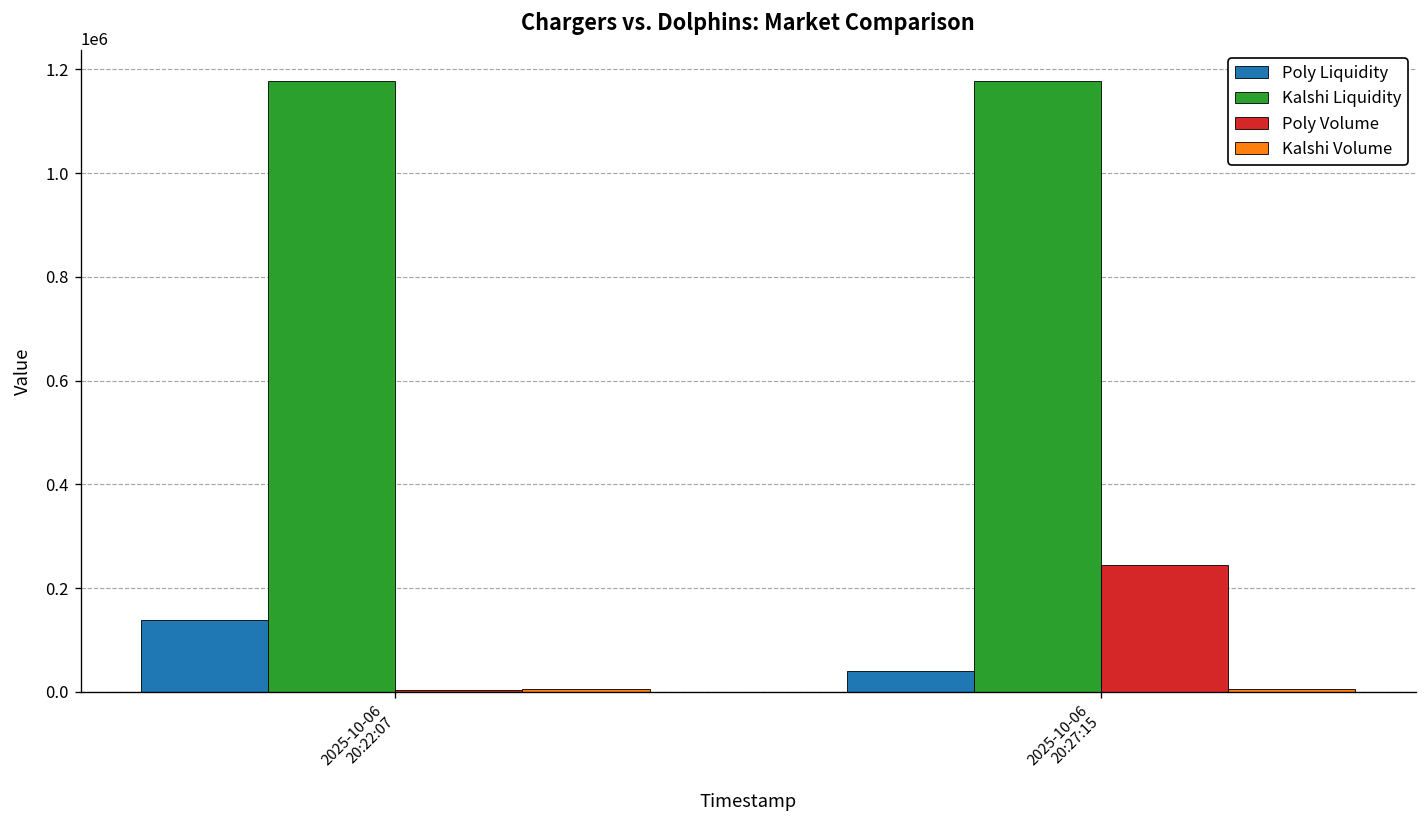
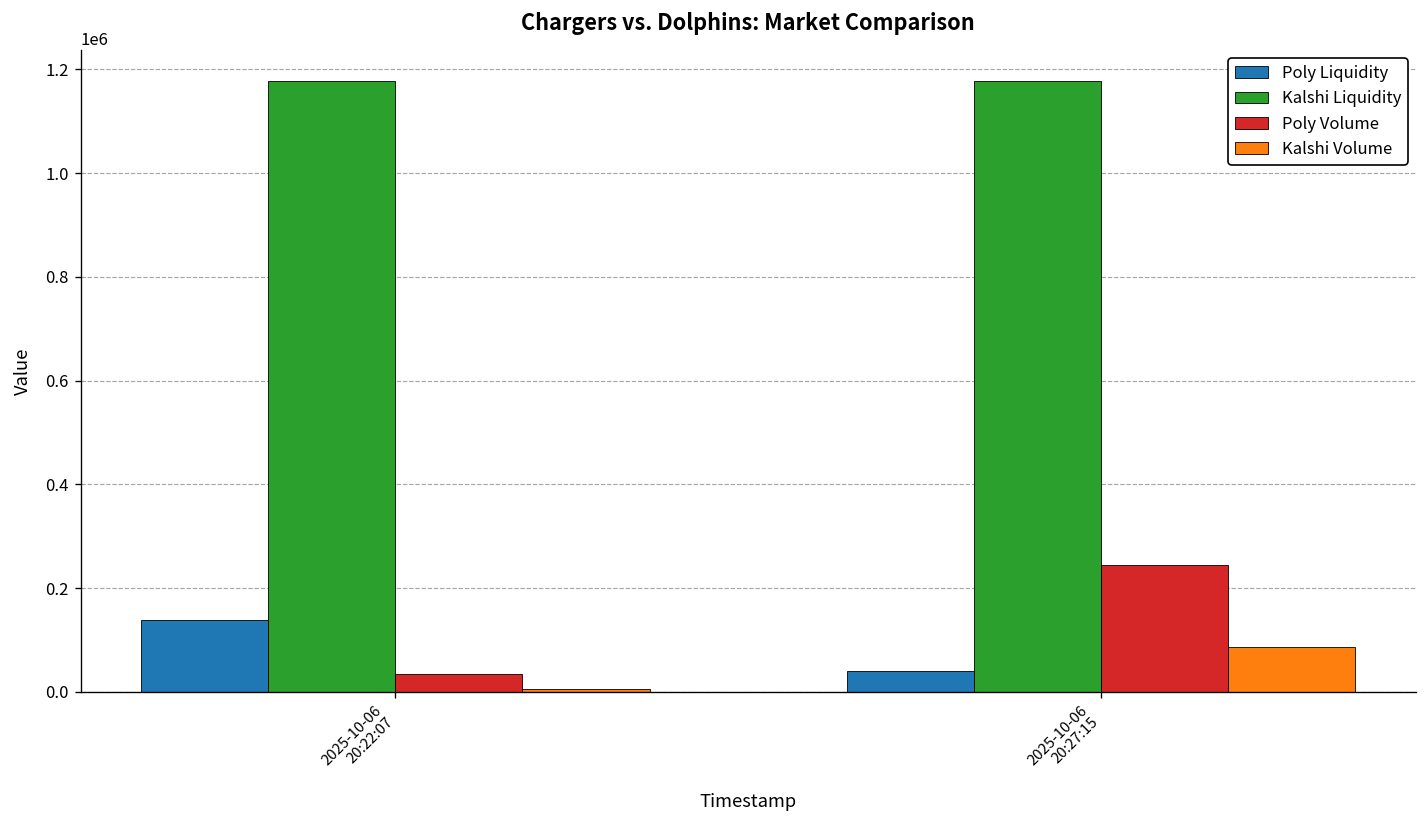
Poly Volume, 2025-10-06 20:22:07: 0 -> 30000
Kalshi Volume, 2025-10-06 20:27:15: 10000 -> 90000
